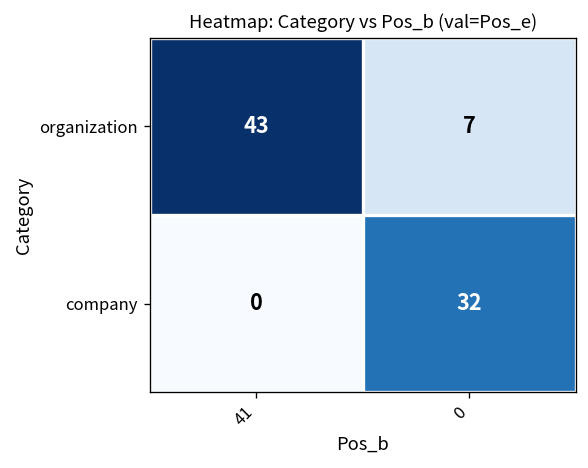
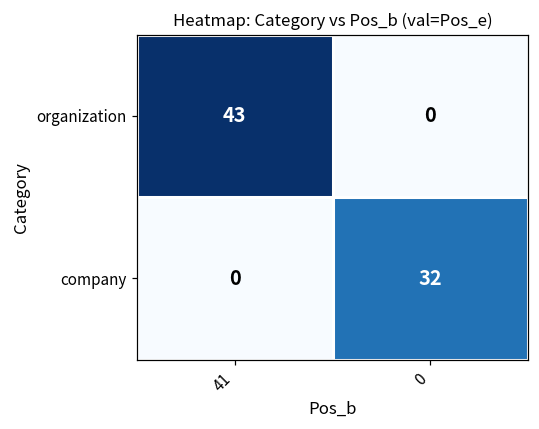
organization, 0: 7 -> 0
